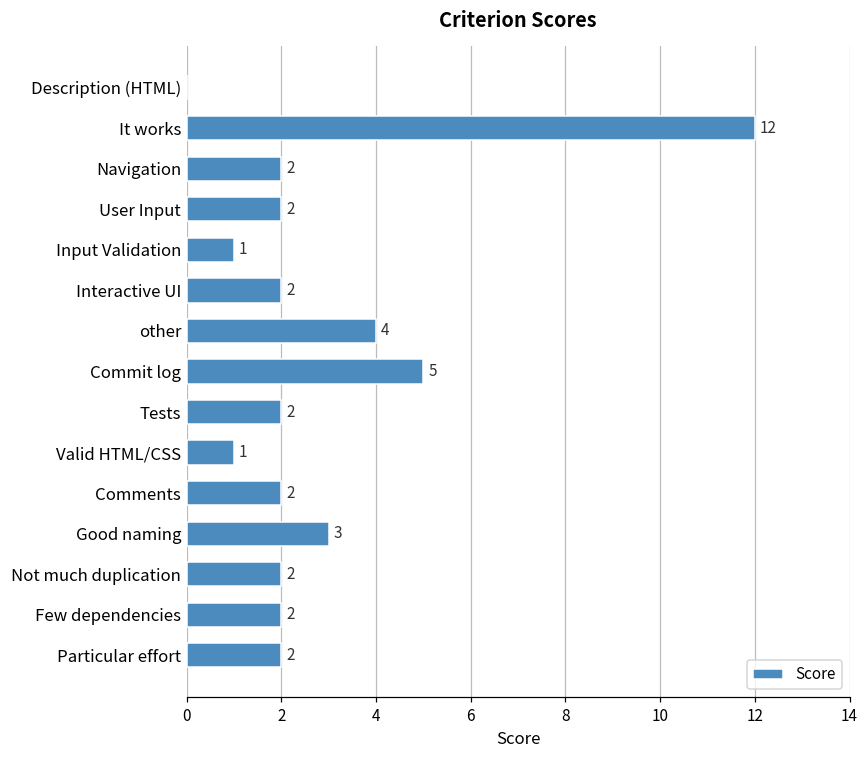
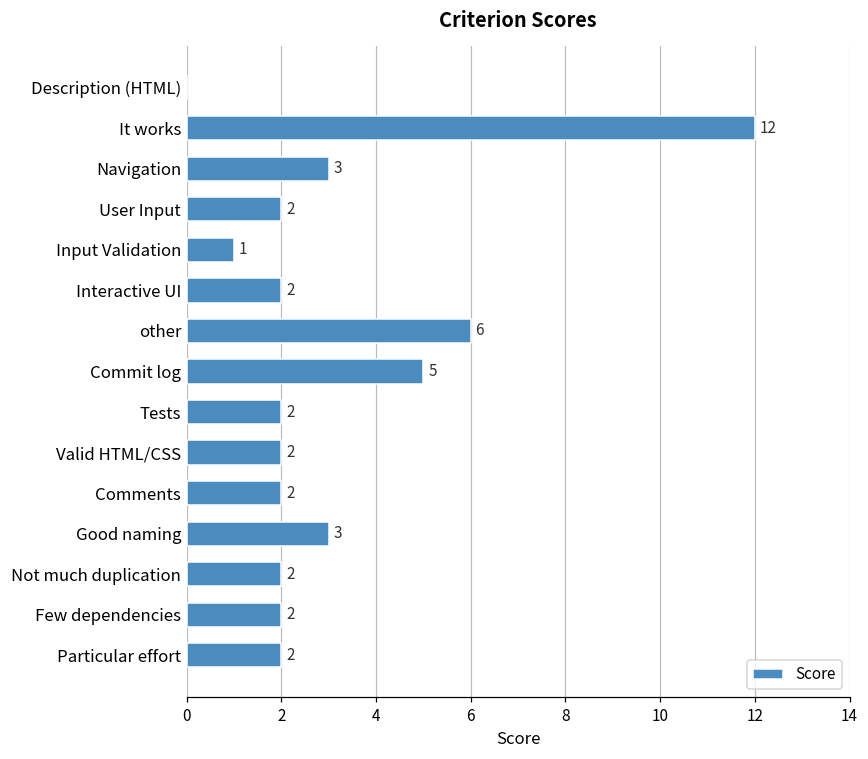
Navigation: 2 -> 3
other: 4 -> 6
Valid HTML/CSS: 1 -> 2
